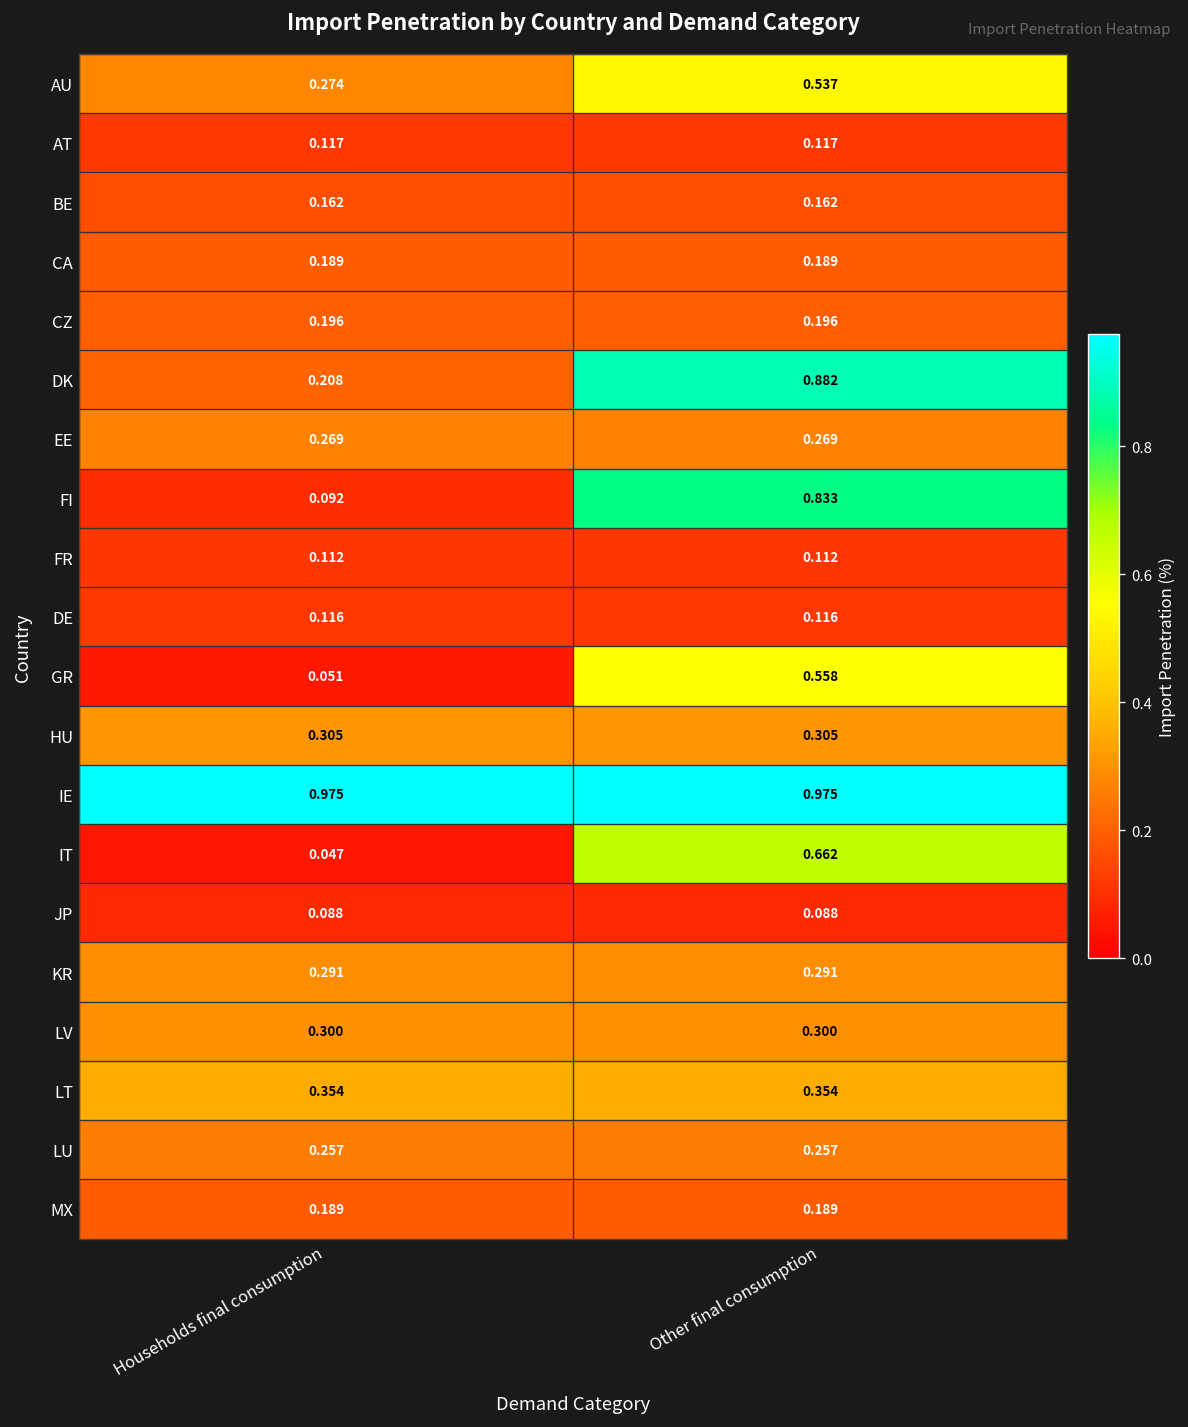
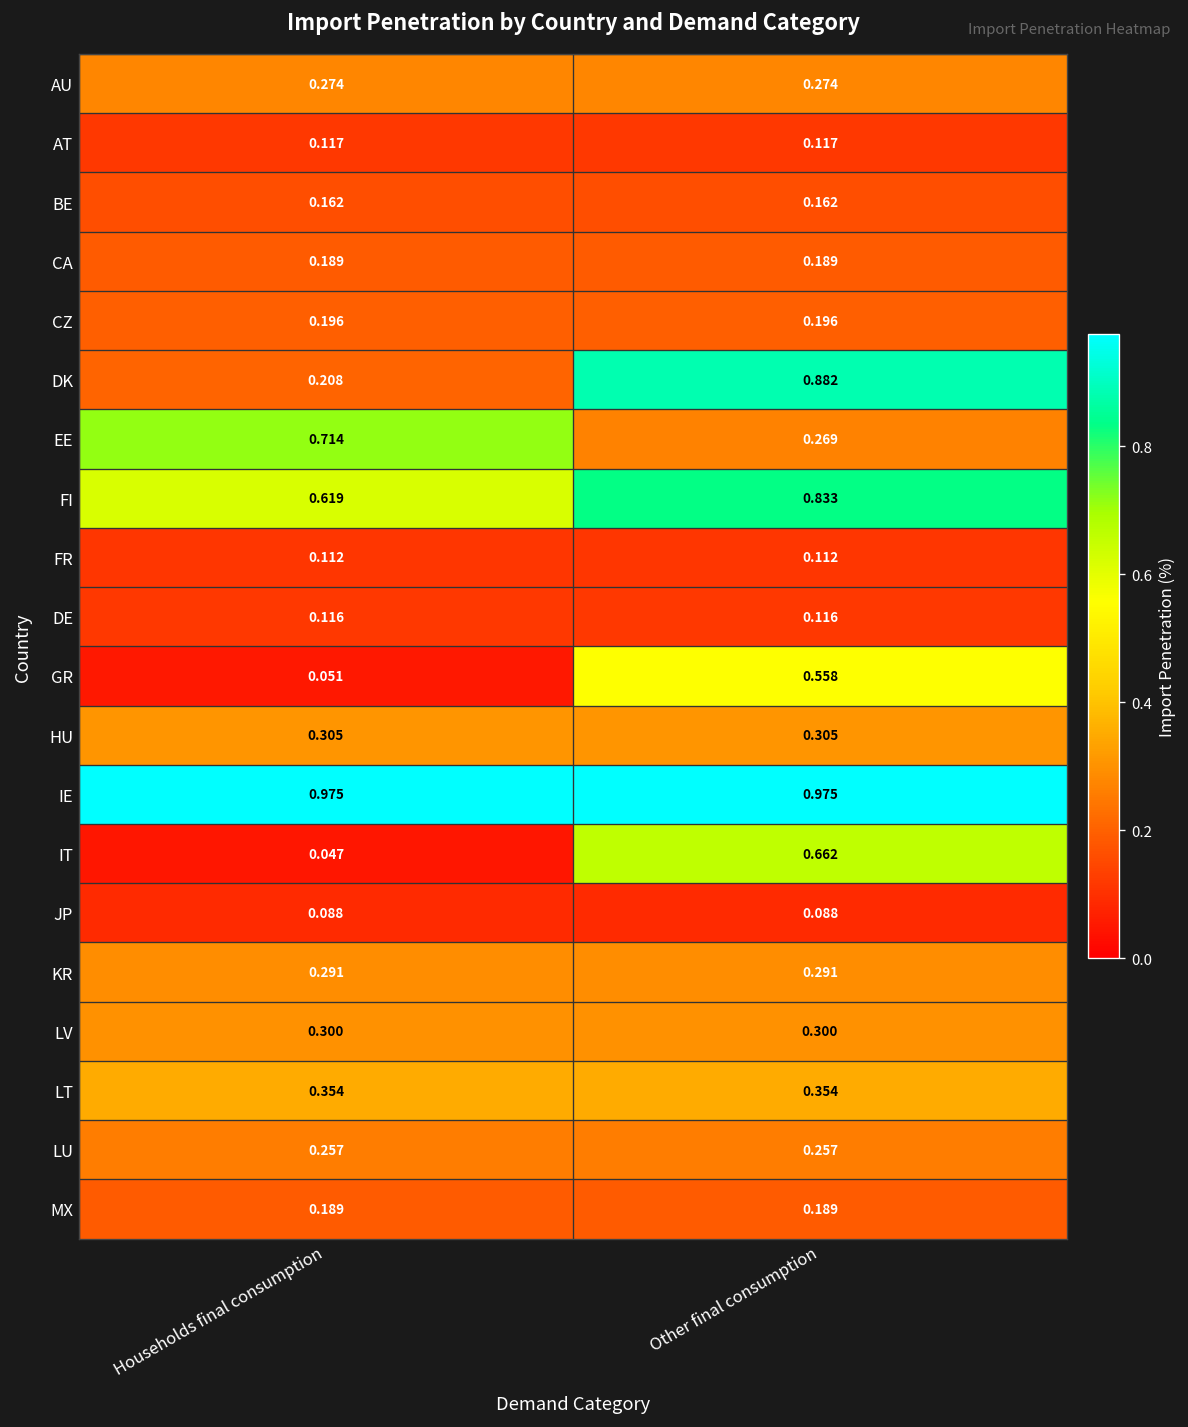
AU, Other final consumption: 0.537 -> 0.274
EE, Households final consumption: 0.269 -> 0.714
FI, Households final consumption: 0.092 -> 0.619
